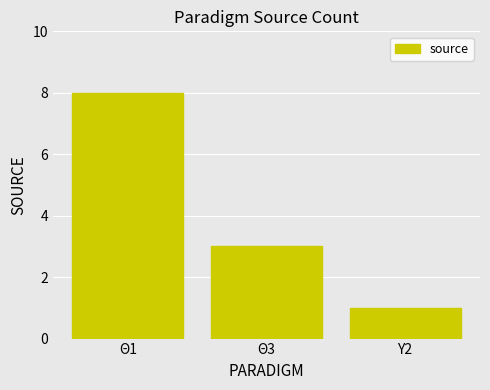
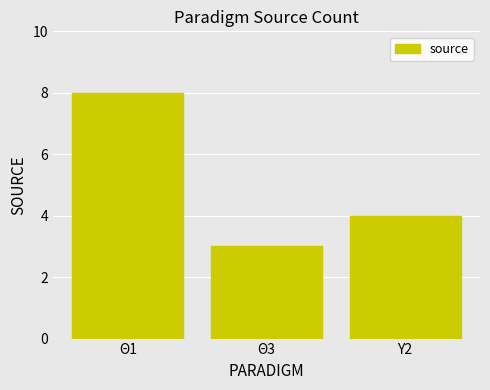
Υ2: 1 -> 4
